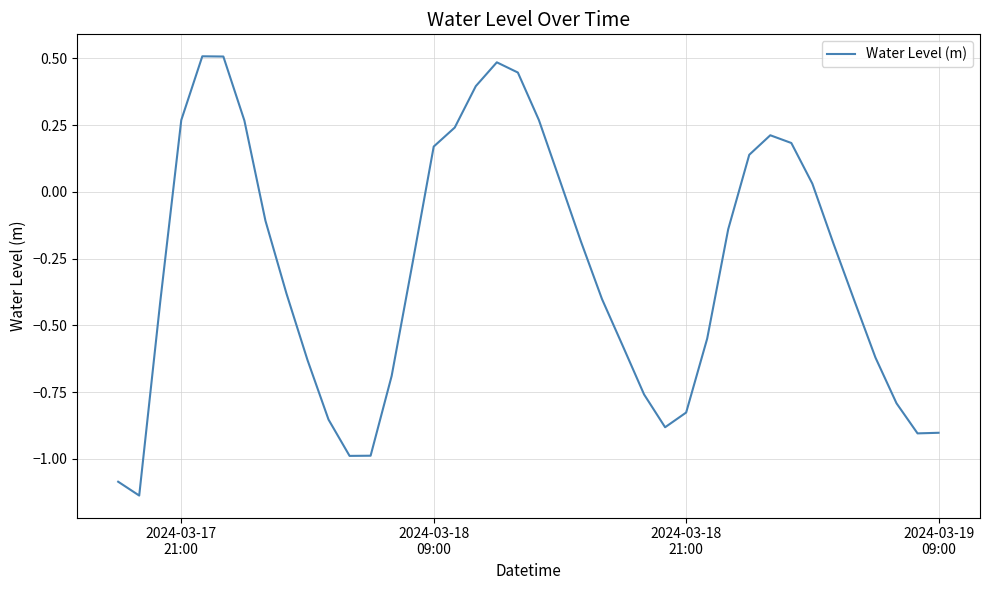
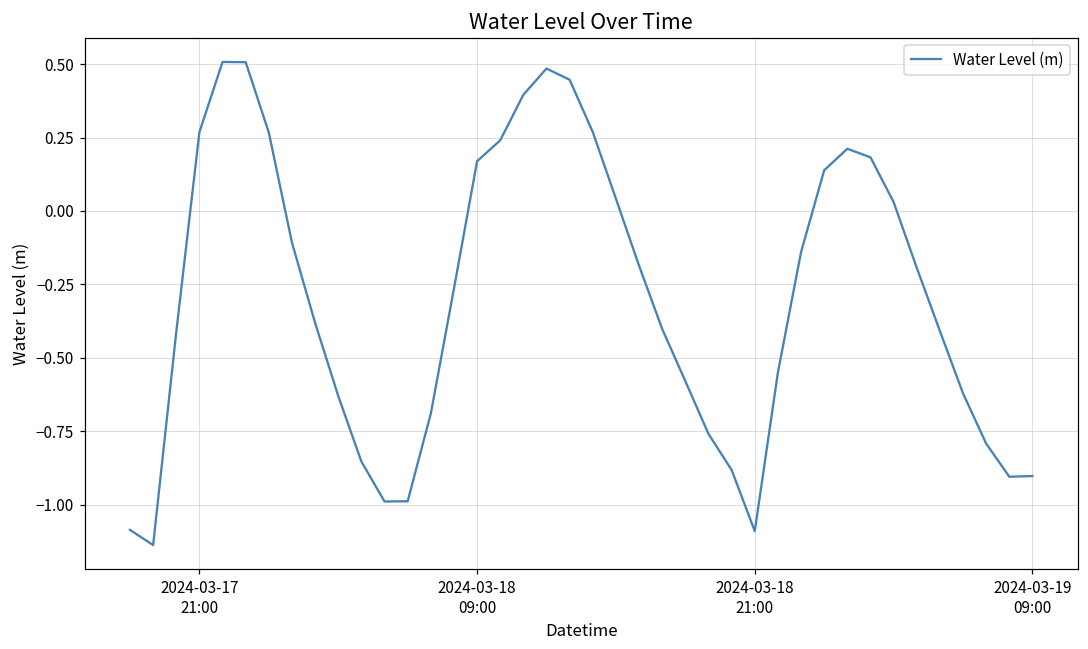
2024-03-18 21:00: -0.83 -> -1.09
